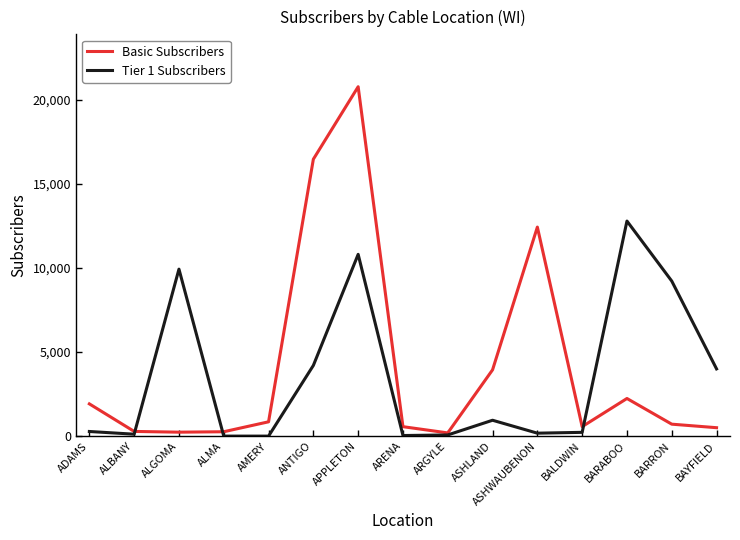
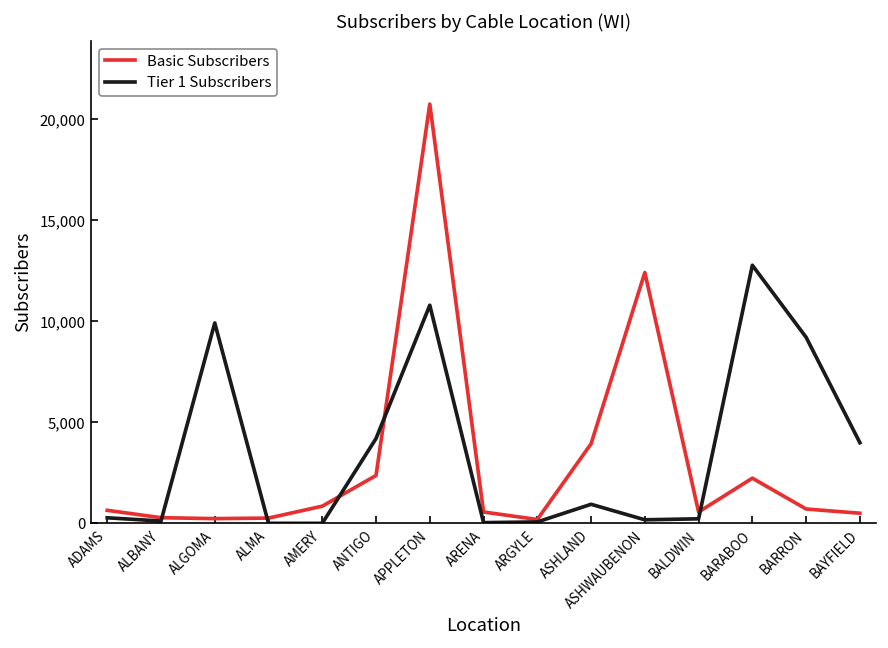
Basic Subscribers, ADAMS: 1,900 -> 600
Basic Subscribers, ANTIGO: 16,500 -> 2,400
